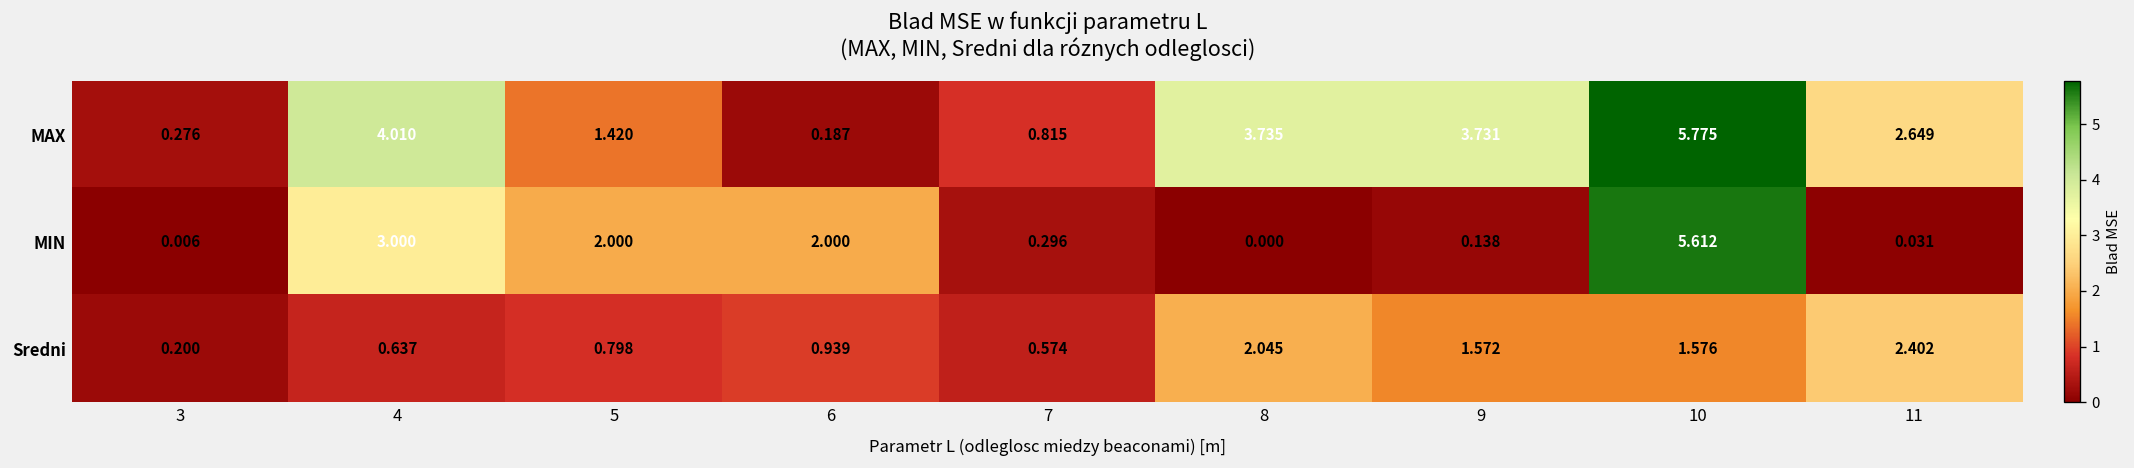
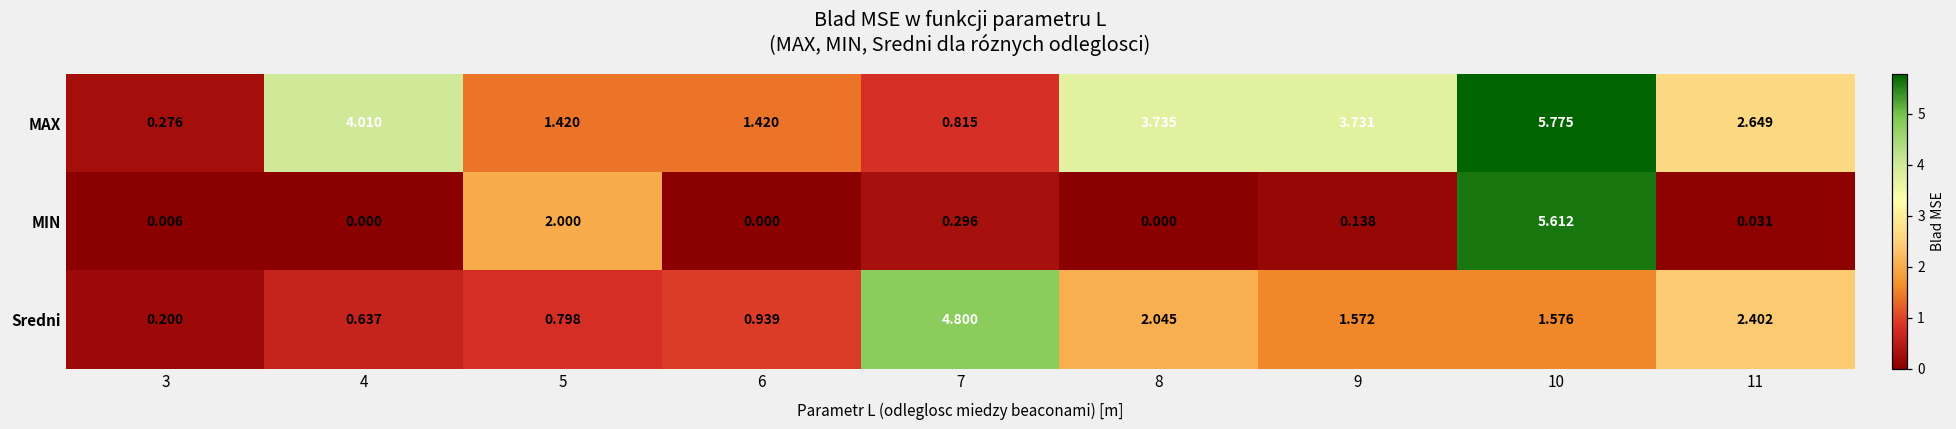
MAX, 6: 0.187 -> 1.420
MIN, 4: 3.000 -> 0.000
MIN, 6: 2.000 -> 0.000
Sredni, 7: 0.574 -> 4.800
